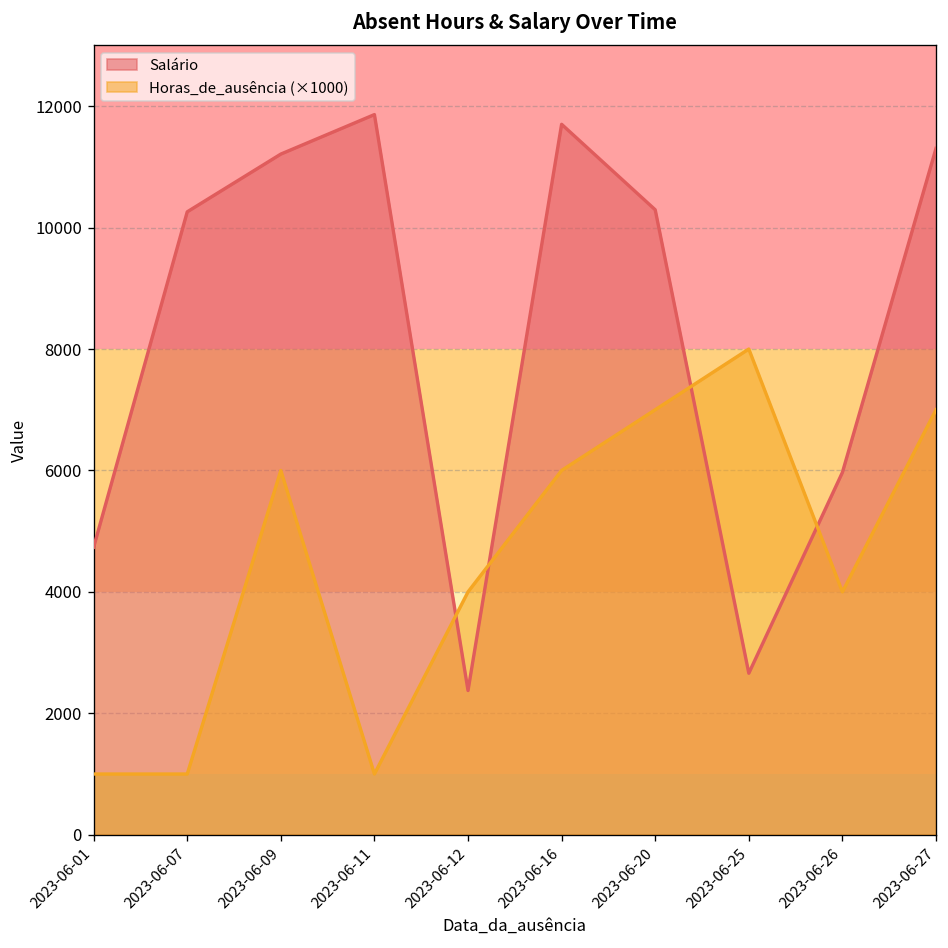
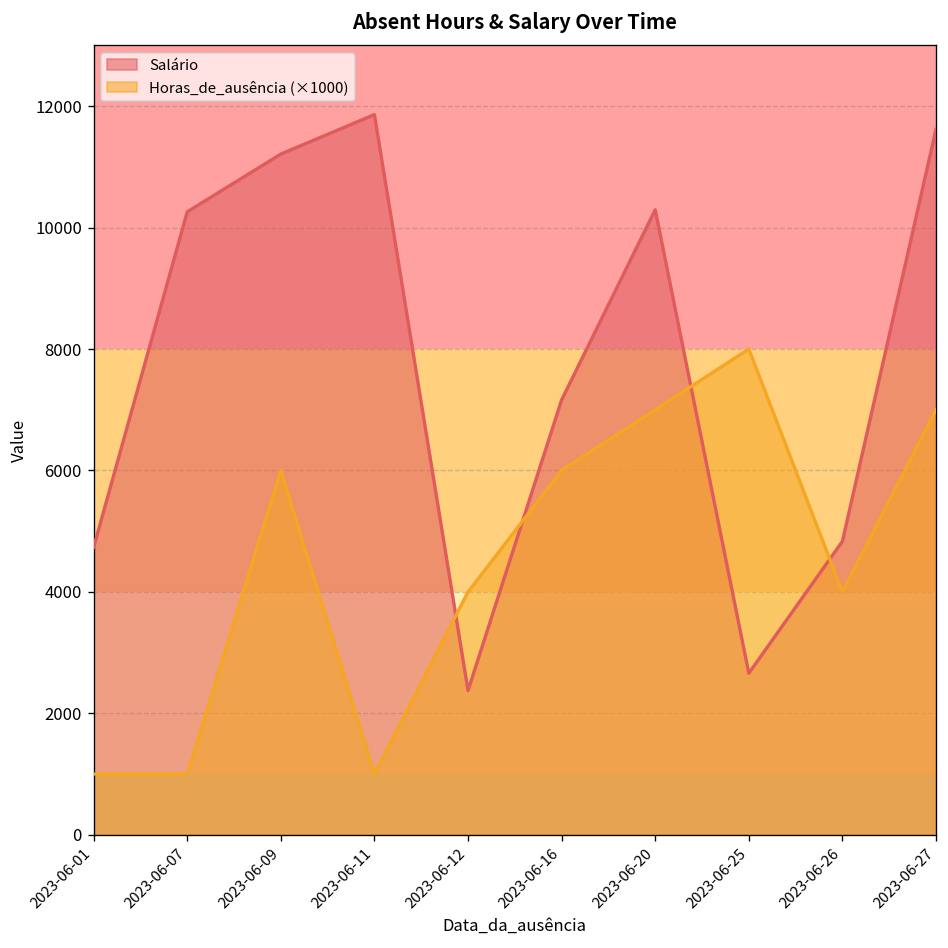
Salário, 2023-06-16: 11700 -> 7200
Salário, 2023-06-26: 6000 -> 4800
Salário, 2023-06-27: 11300 -> 11600
